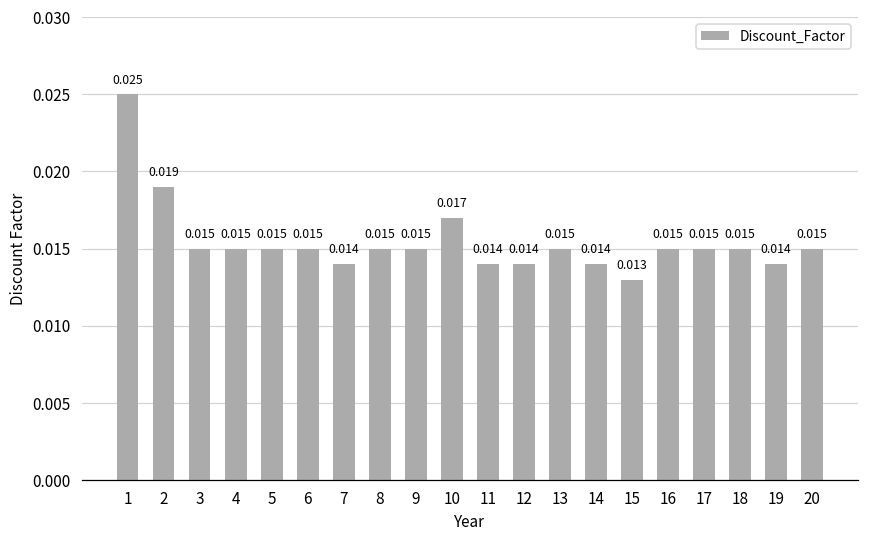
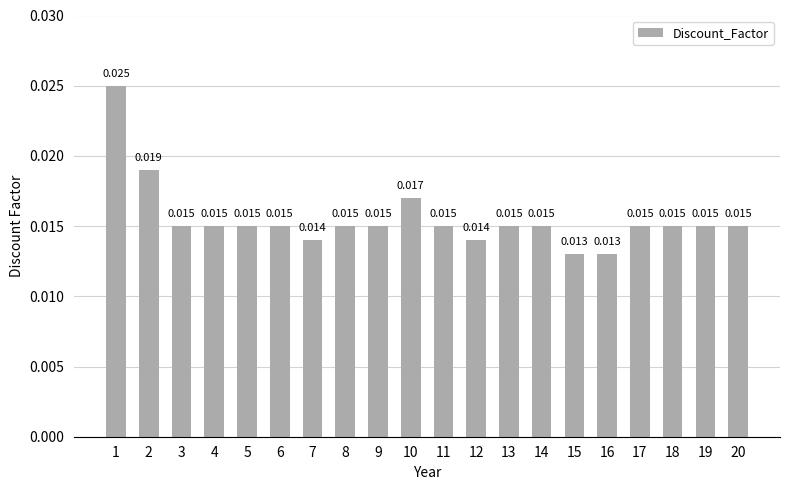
11: 0.014 -> 0.015
14: 0.014 -> 0.015
16: 0.015 -> 0.013
19: 0.014 -> 0.015
